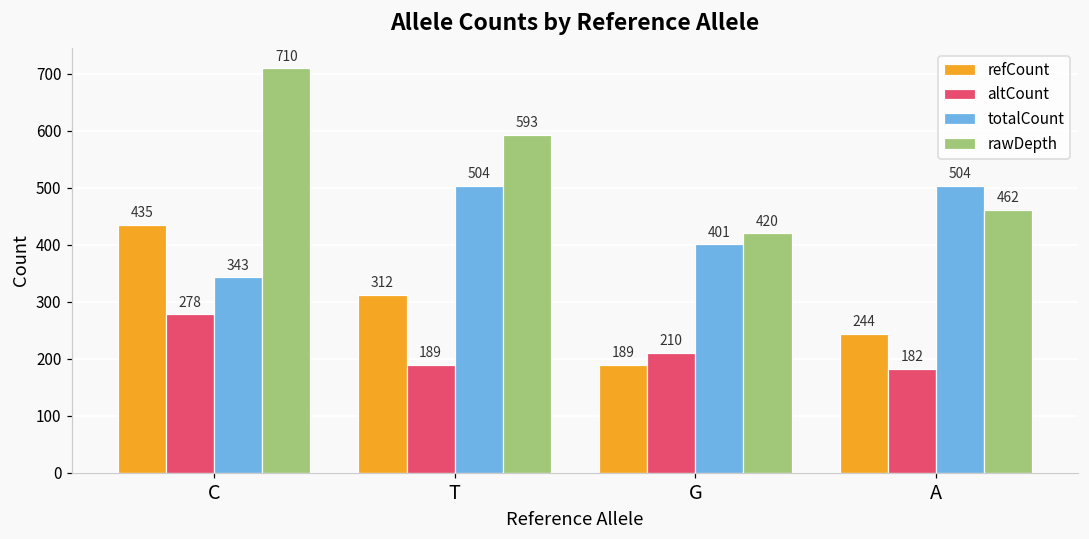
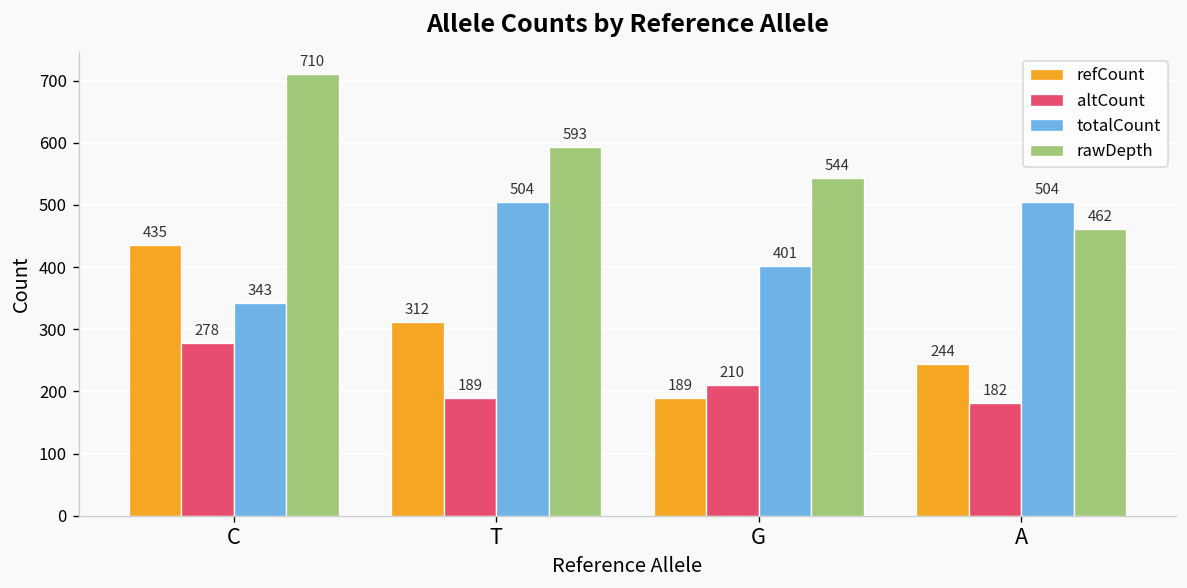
rawDepth, G: 420 -> 544
